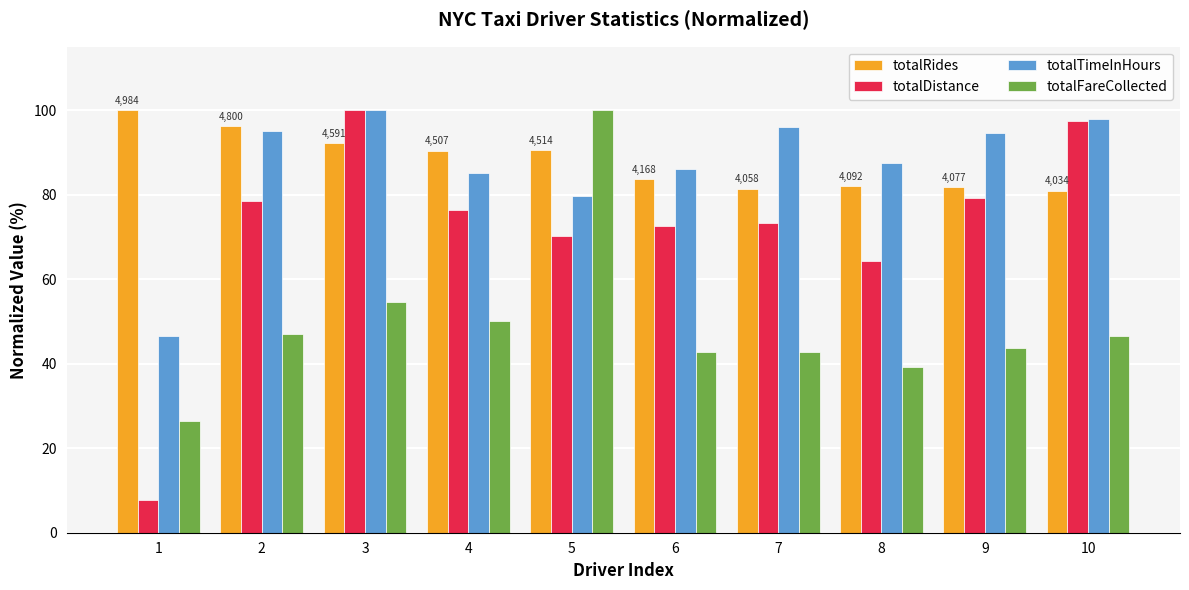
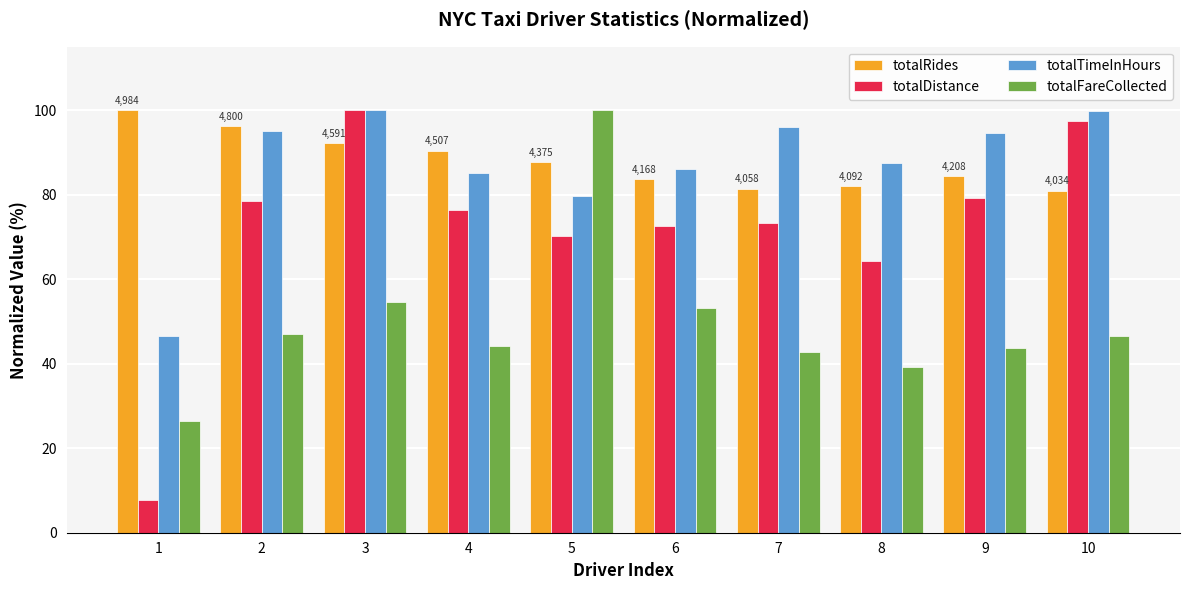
totalFareCollected, 4: 50 -> 44
totalRides, 5: 4,514 -> 4,375
totalFareCollected, 6: 43 -> 53
totalRides, 9: 4,077 -> 4,208
totalTimeInHours, 10: 98 -> 100
